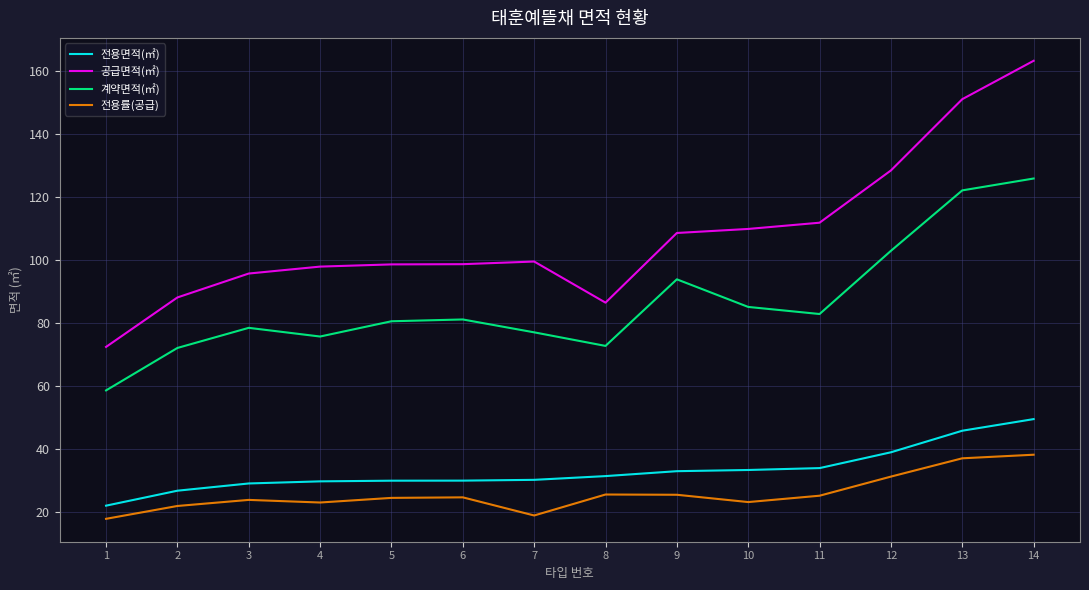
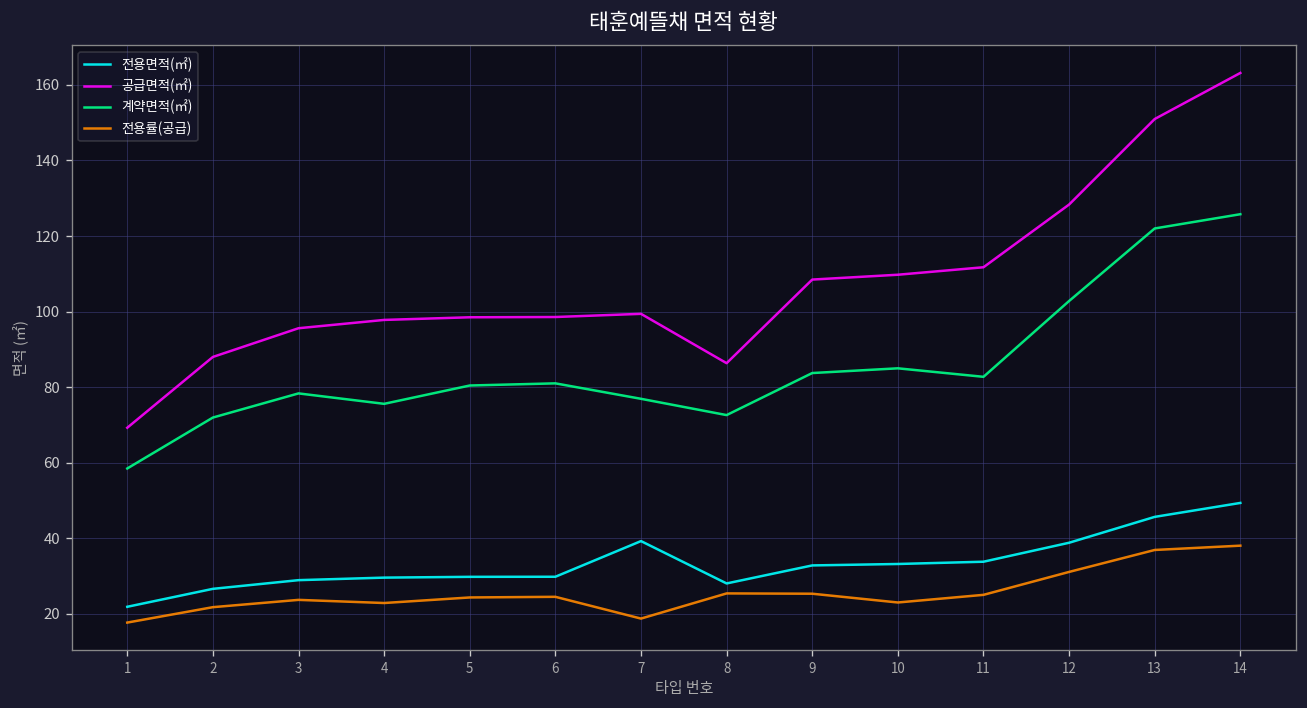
공급면적(㎡), 1: 72 -> 69
전용면적(㎡), 7: 30 -> 39
전용면적(㎡), 8: 31 -> 28
계약면적(㎡), 9: 94 -> 84
